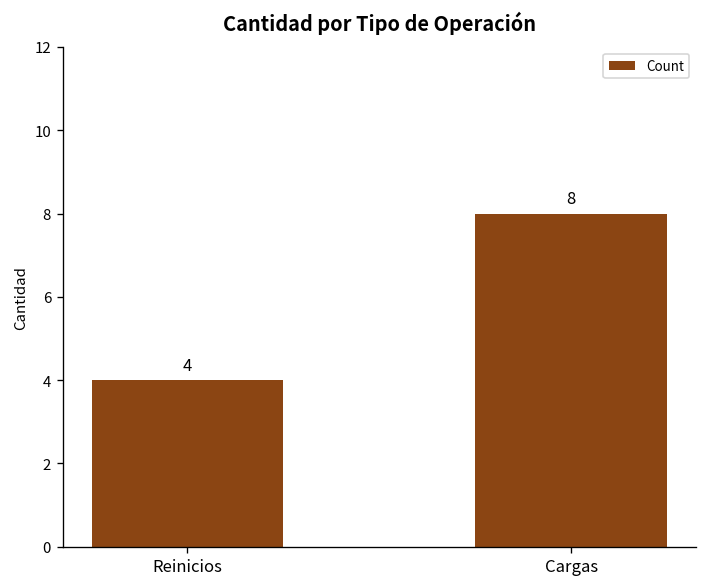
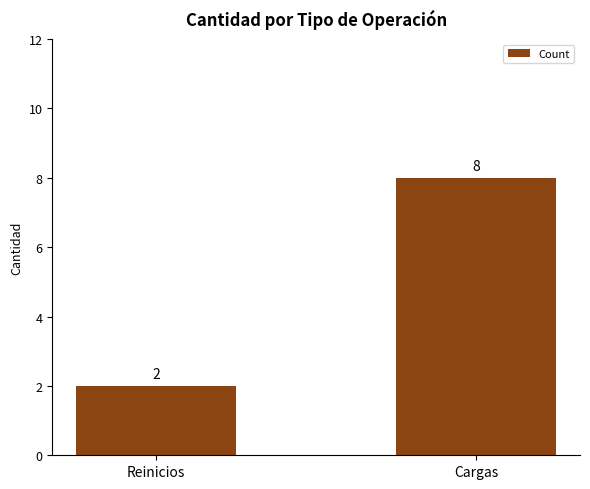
Reinicios: 4 -> 2
